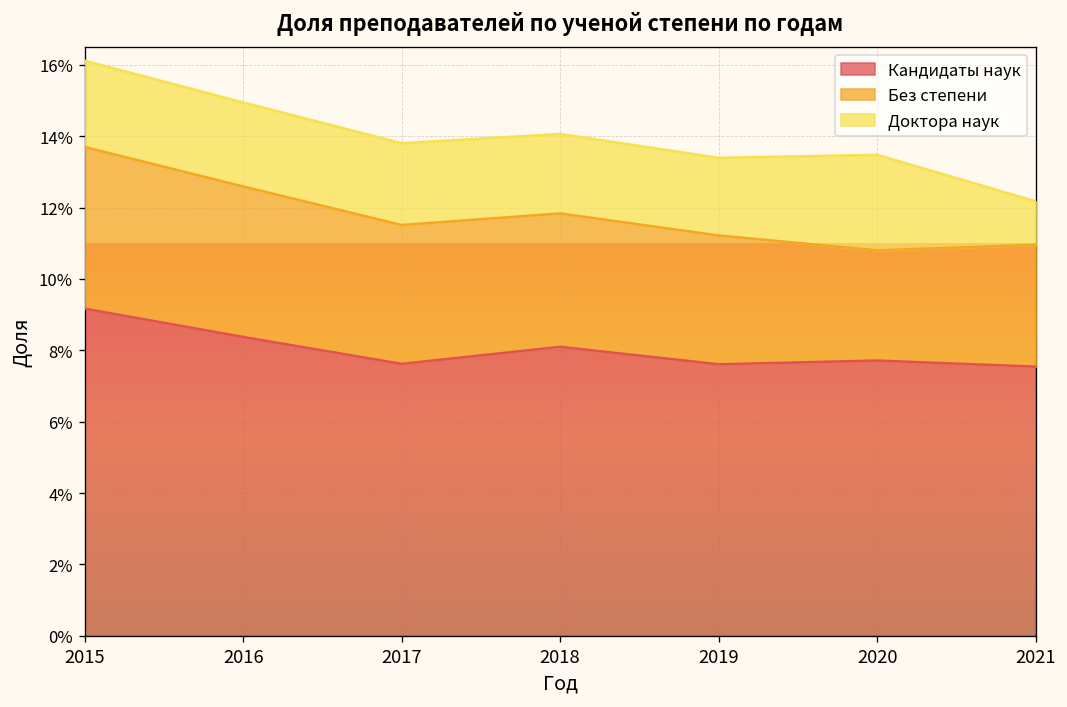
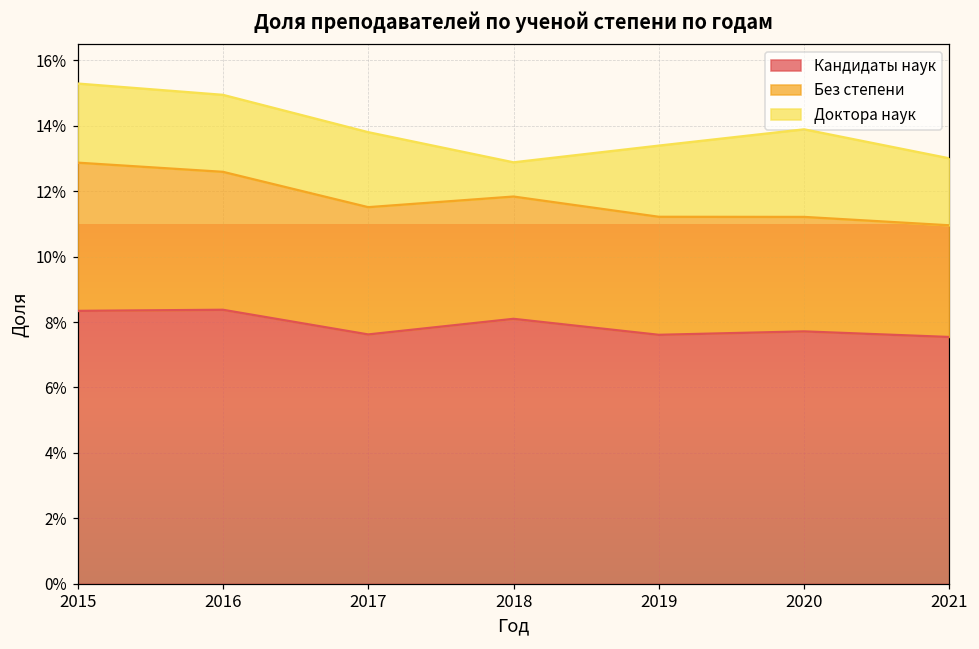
Кандидаты наук, 2015: 9.2% -> 8.3%
Доктора наук, 2018: 2.2% -> 1.0%
Без степени, 2020: 3.1% -> 3.5%
Доктора наук, 2021: 1.2% -> 2.0%
